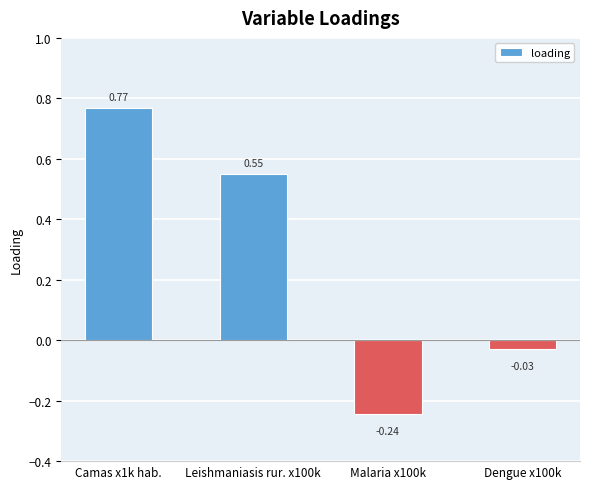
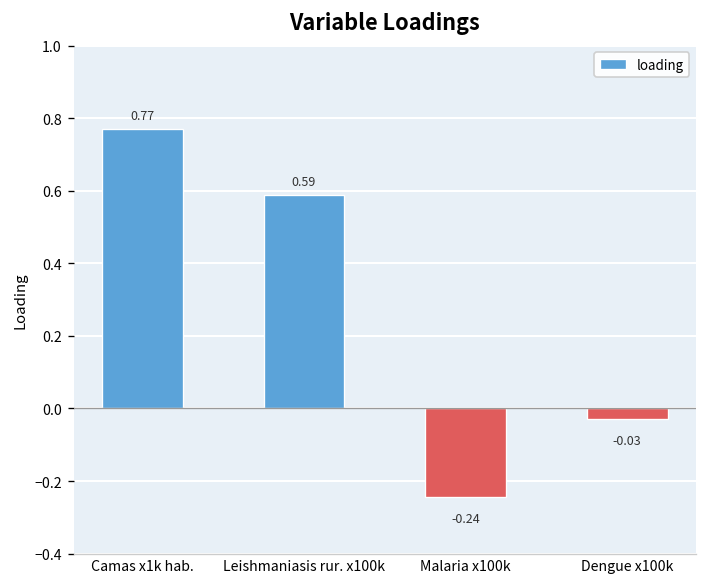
Leishmaniasis rur. x100k: 0.55 -> 0.59
